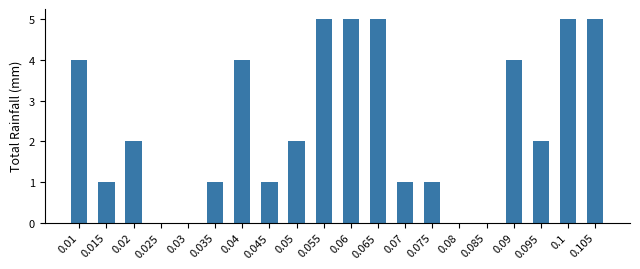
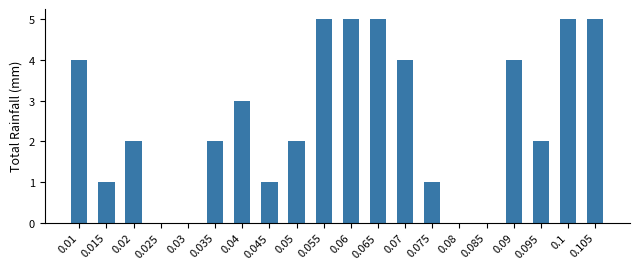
0.035: 1 -> 2
0.04: 4 -> 3
0.07: 1 -> 4
